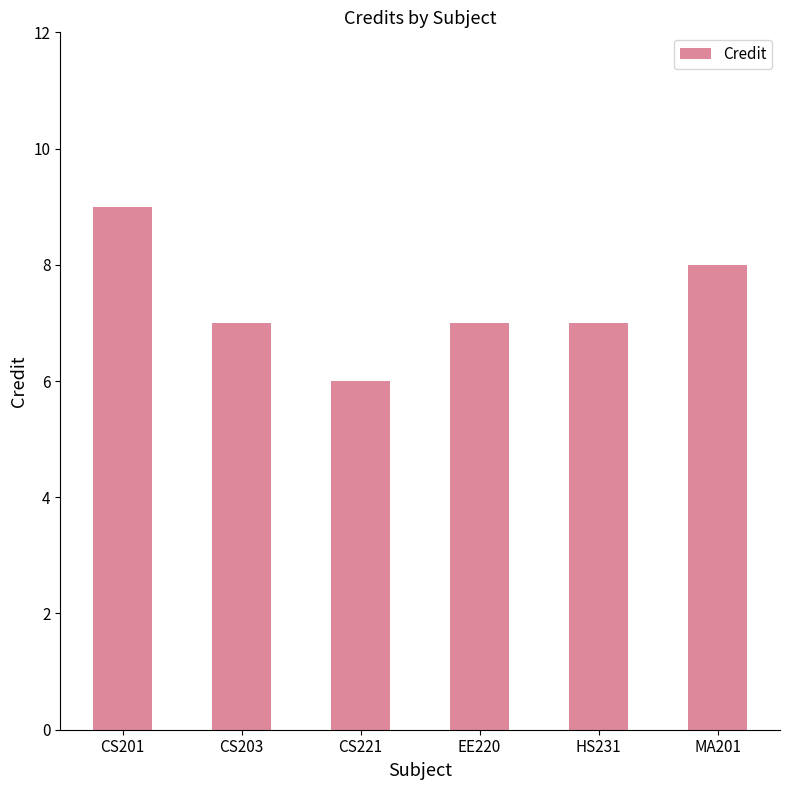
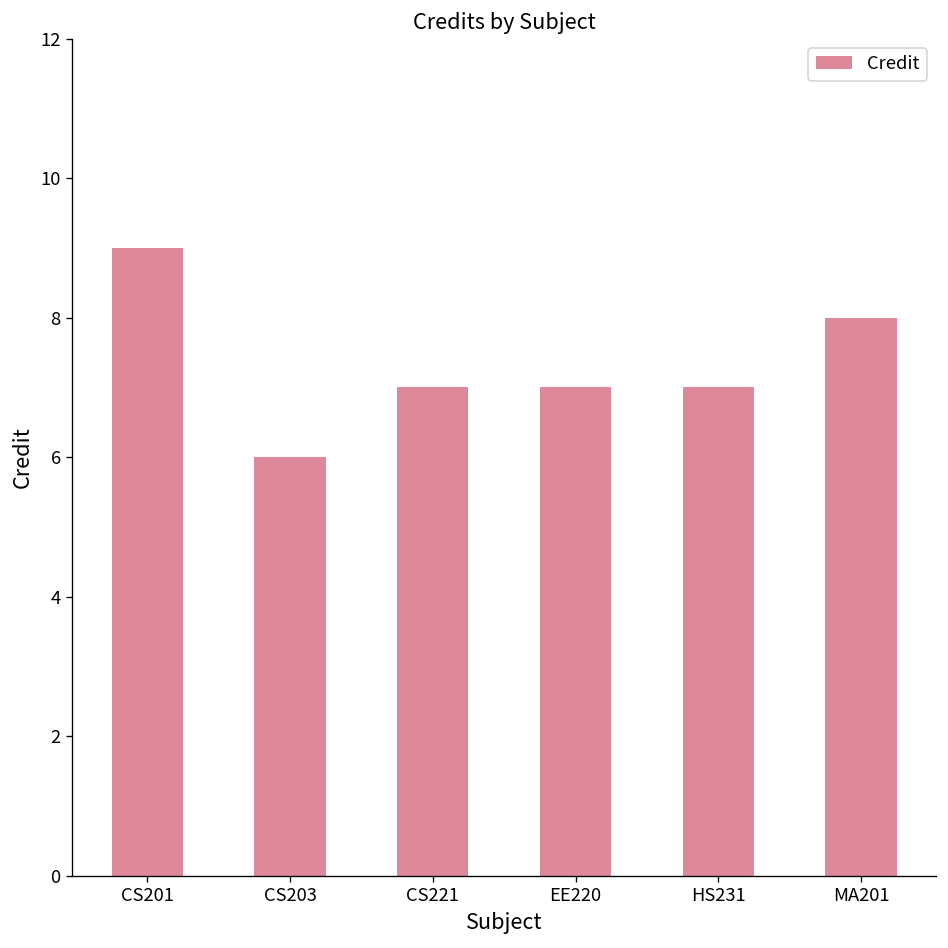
CS203: 7 -> 6
CS221: 6 -> 7
